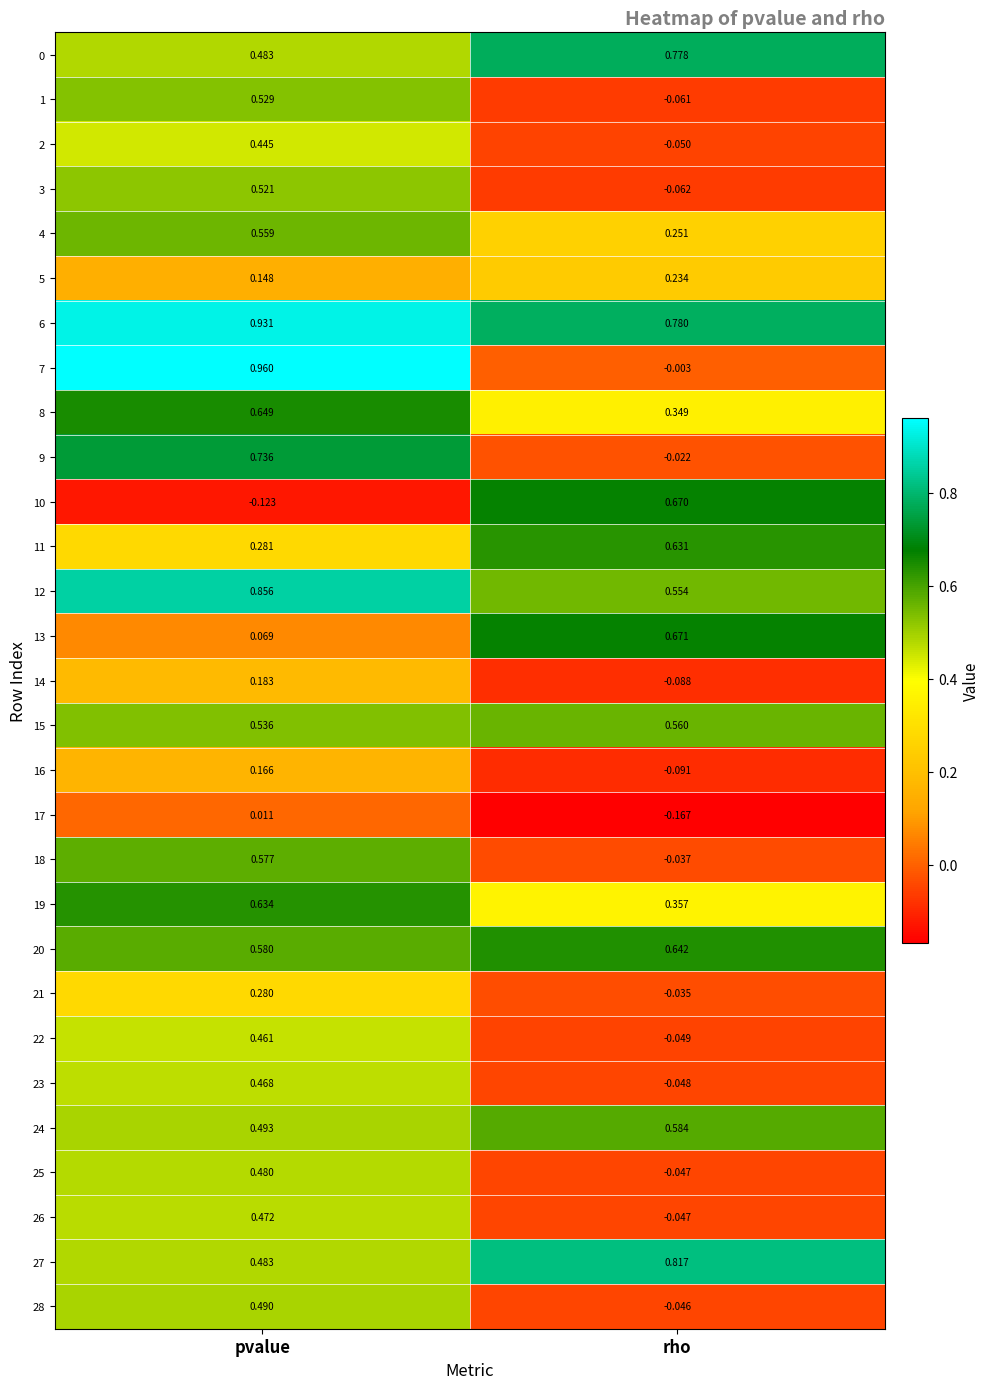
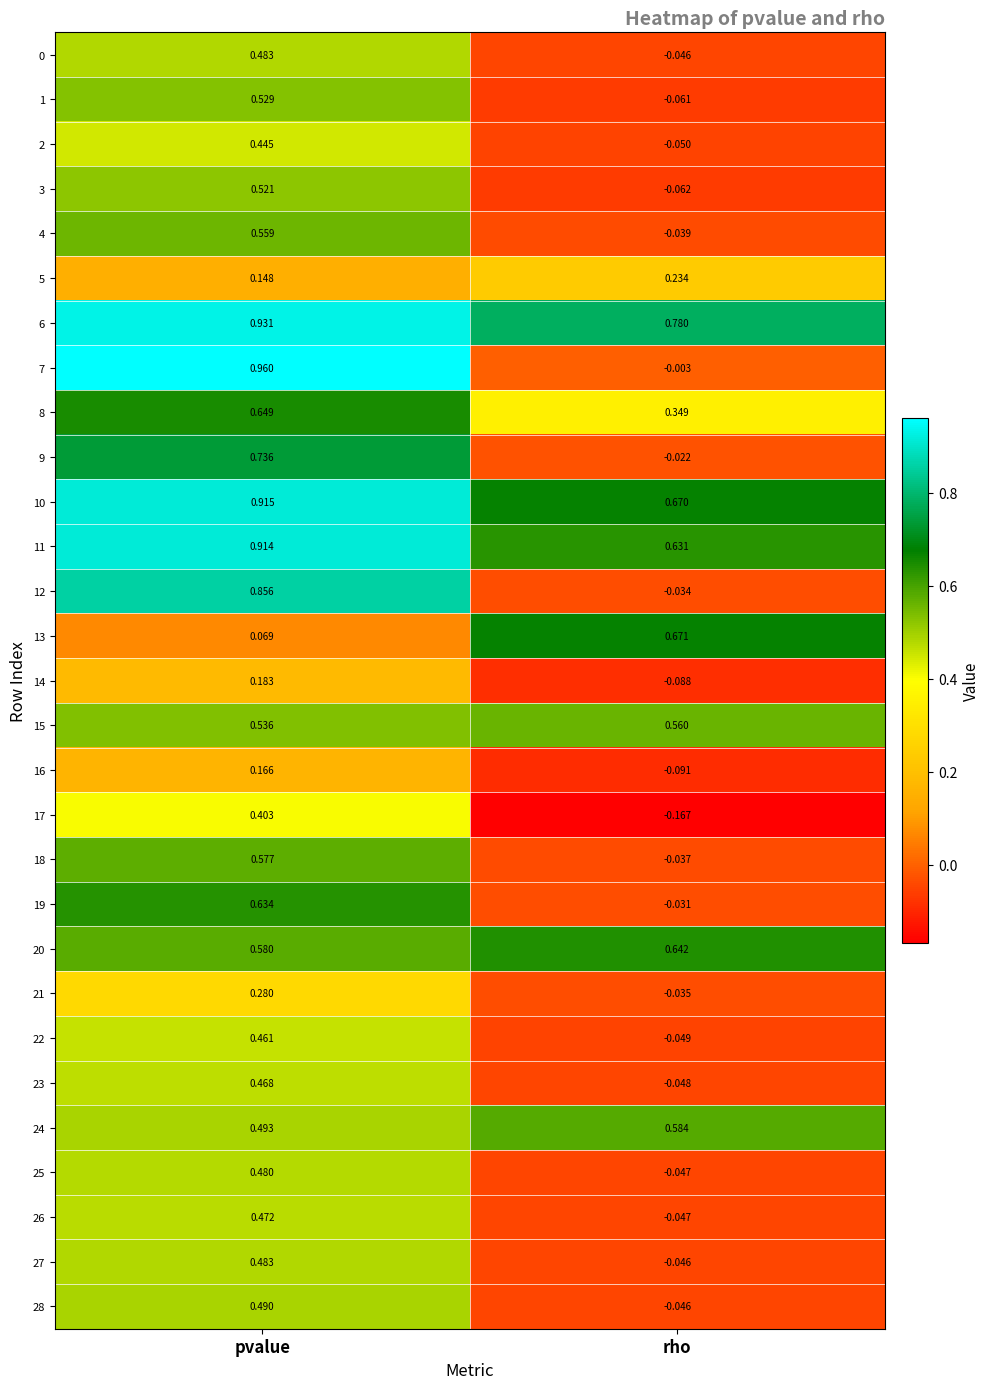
0, rho: 0.778 -> -0.046
4, rho: 0.251 -> -0.039
10, pvalue: -0.123 -> 0.915
11, pvalue: 0.281 -> 0.914
12, rho: 0.554 -> -0.034
17, pvalue: 0.011 -> 0.403
19, rho: 0.357 -> -0.031
27, rho: 0.817 -> -0.046
